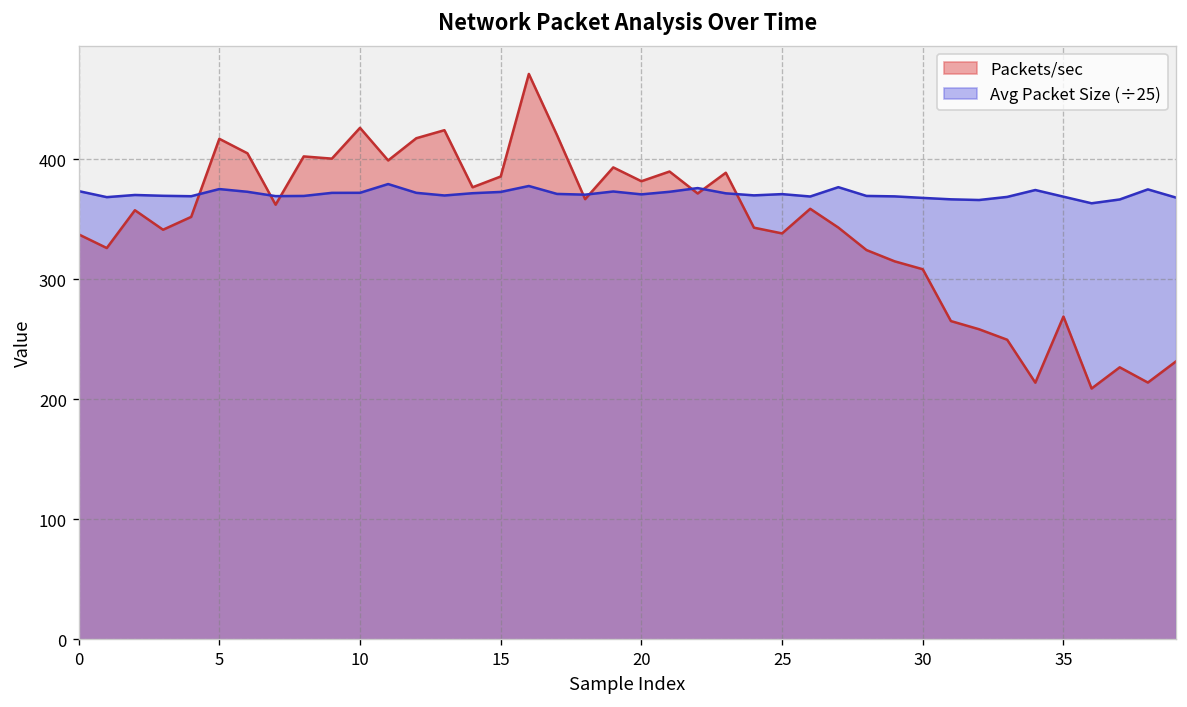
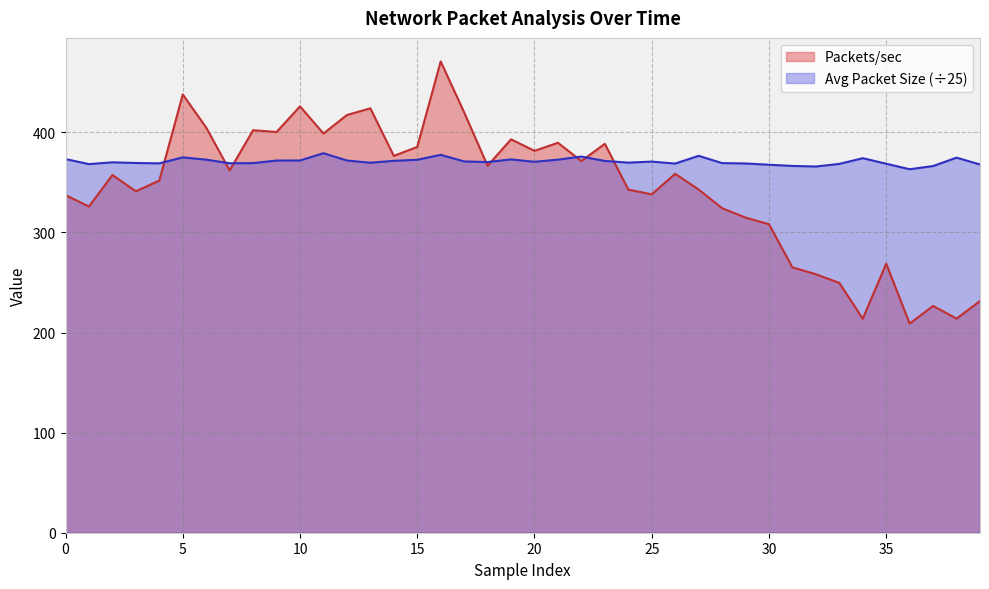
Packets/sec, 5: 417 -> 438
